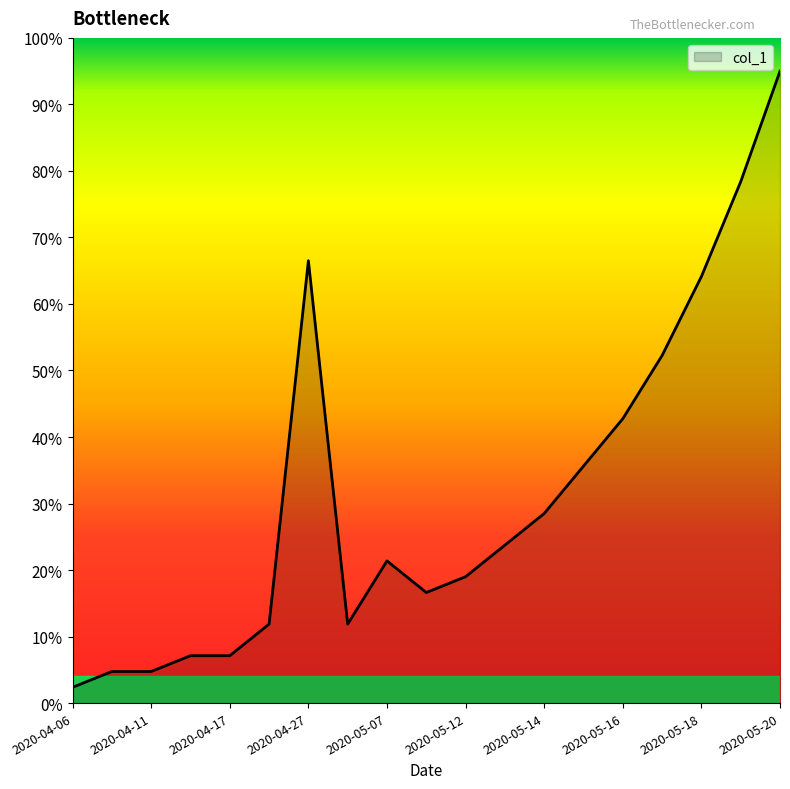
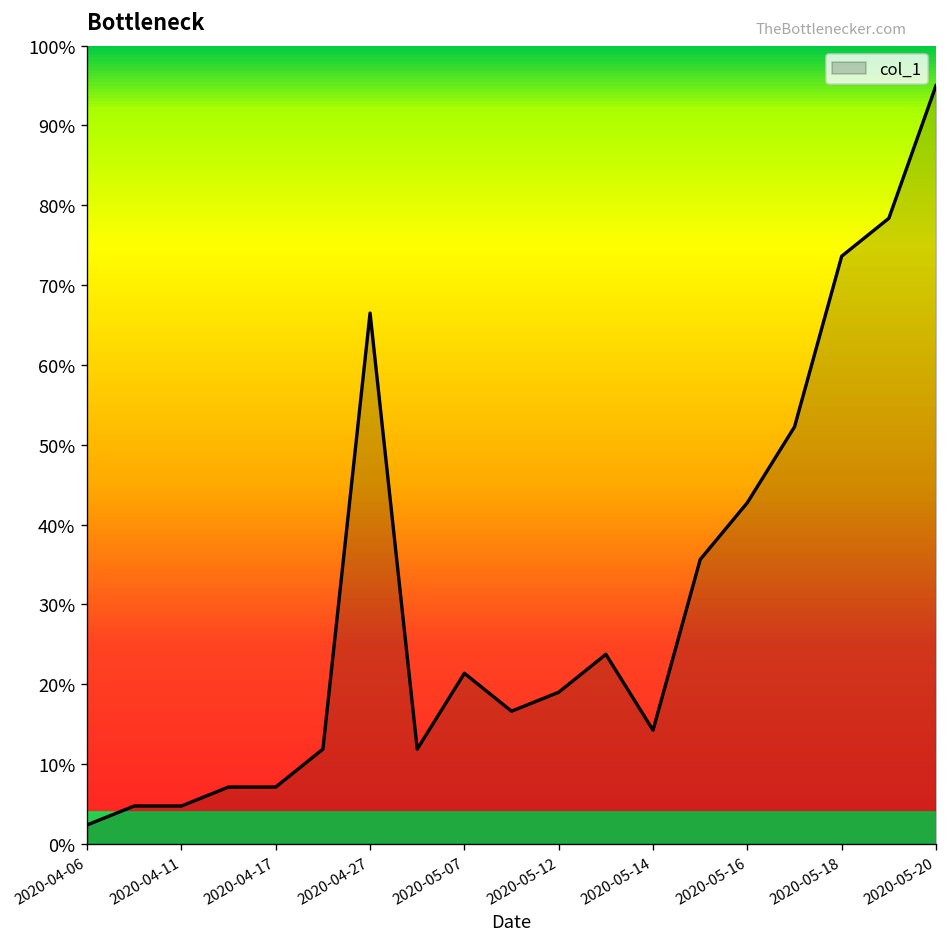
2020-05-14: 29% -> 14%
2020-05-18: 64% -> 74%
